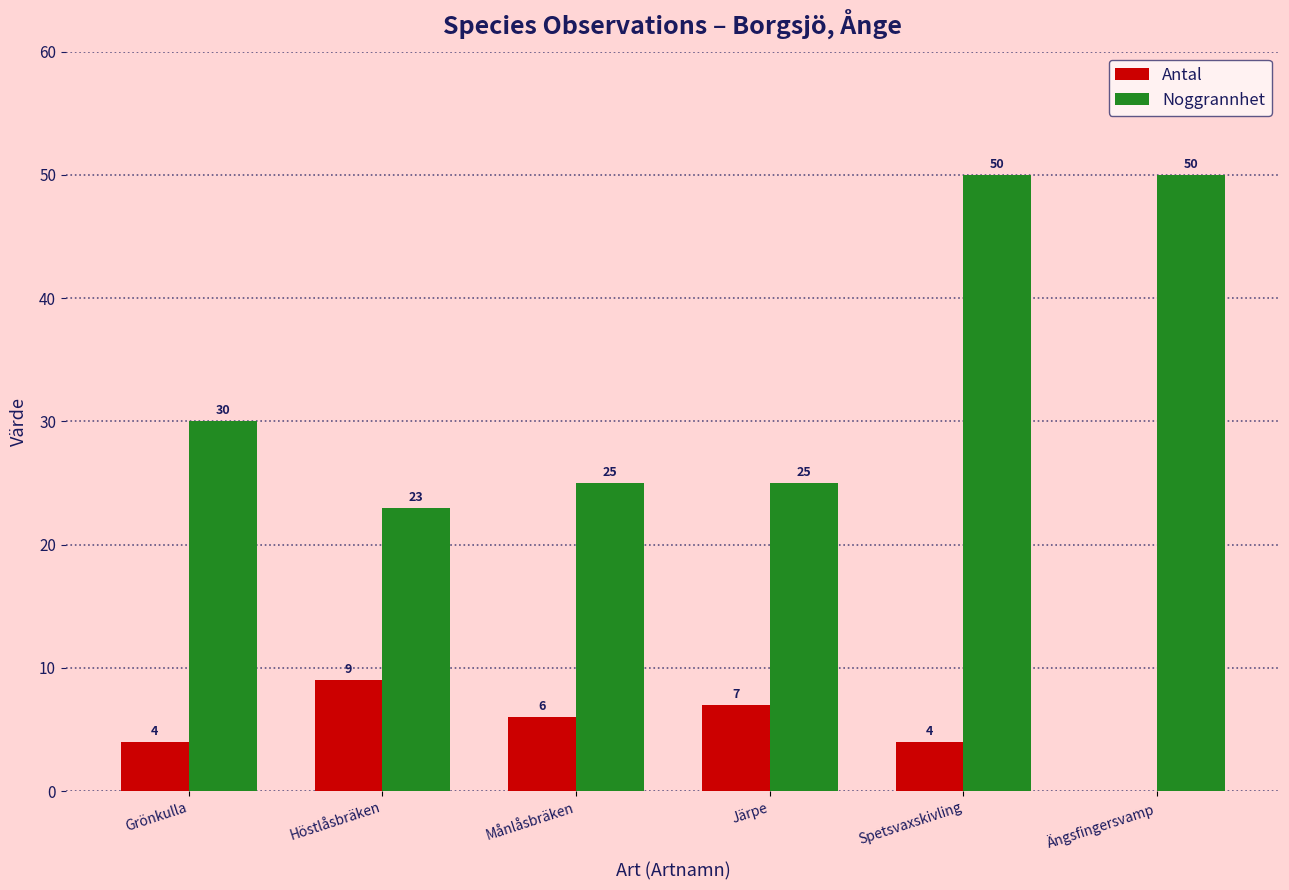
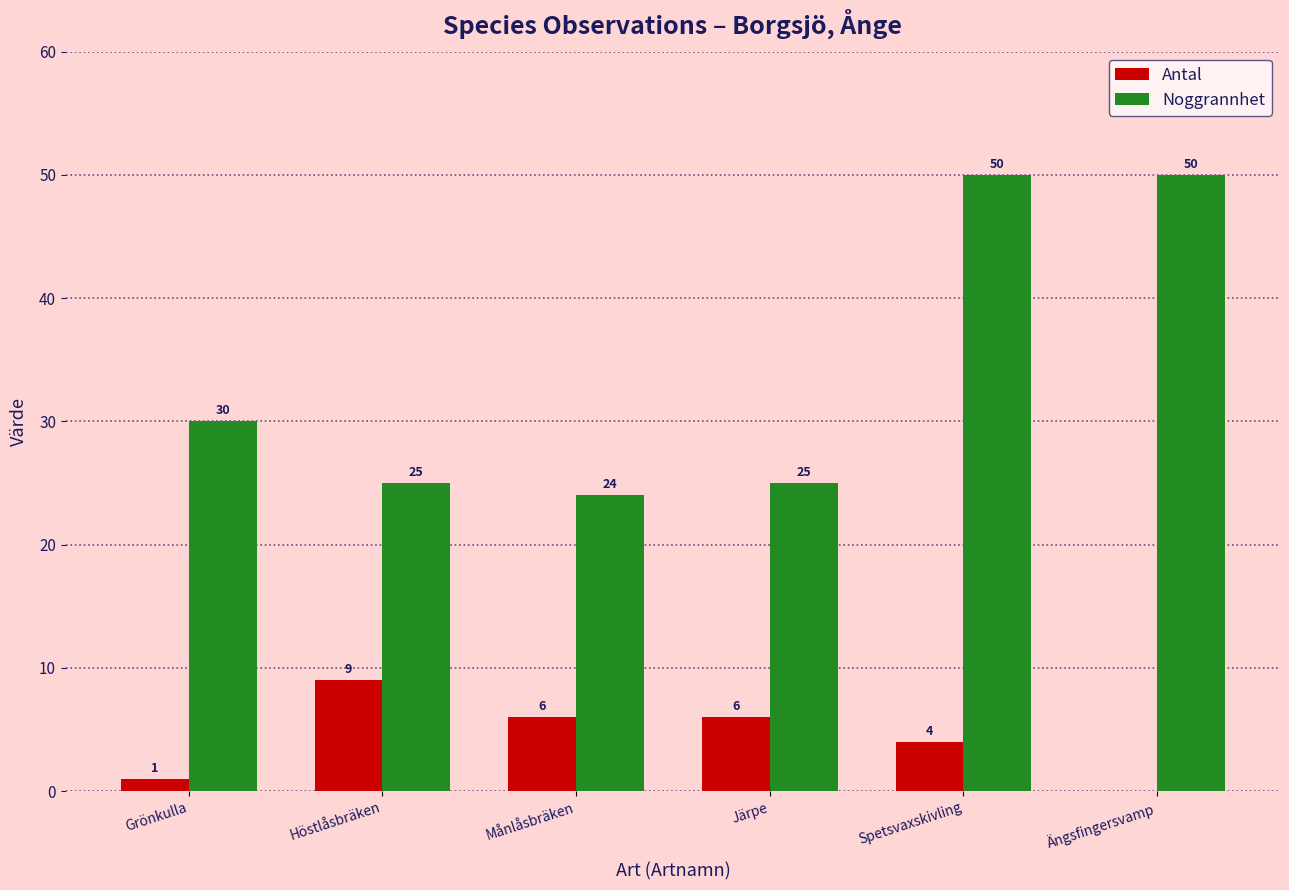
Antal, Grönkulla: 4 -> 1
Noggrannhet, Höstlåsbräken: 23 -> 25
Noggrannhet, Månlåsbräken: 25 -> 24
Antal, Järpe: 7 -> 6
